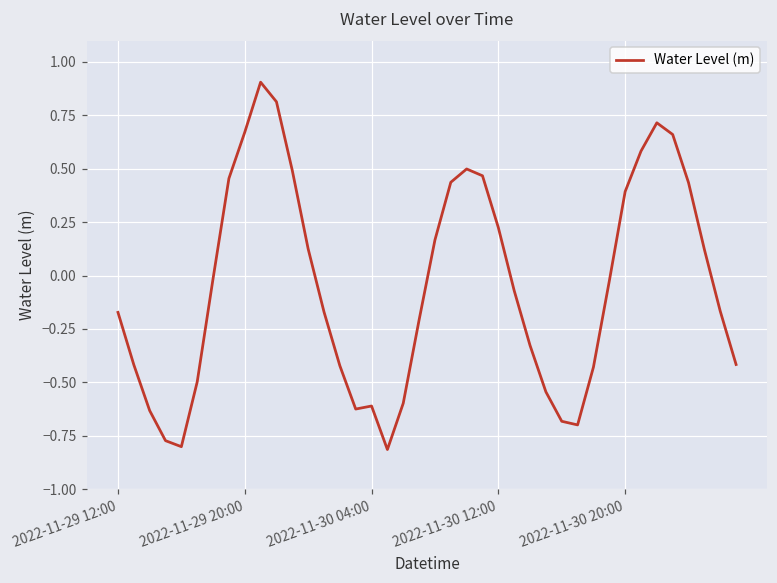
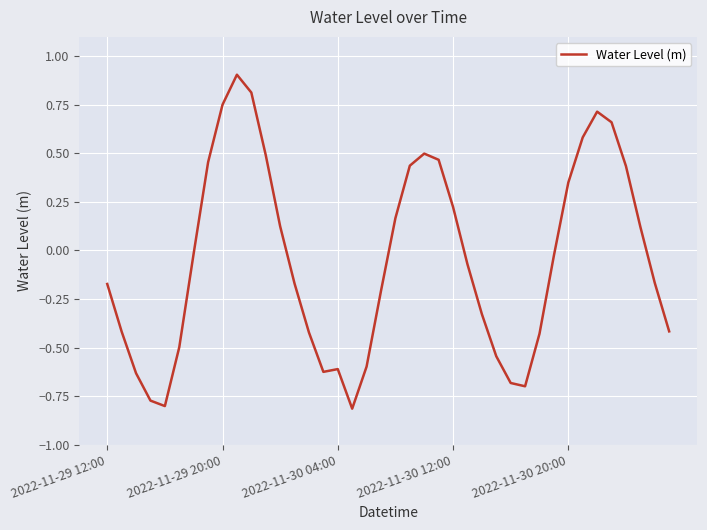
2022-11-29 20:00: 0.67 -> 0.75
2022-11-30 20:00: 0.39 -> 0.35
